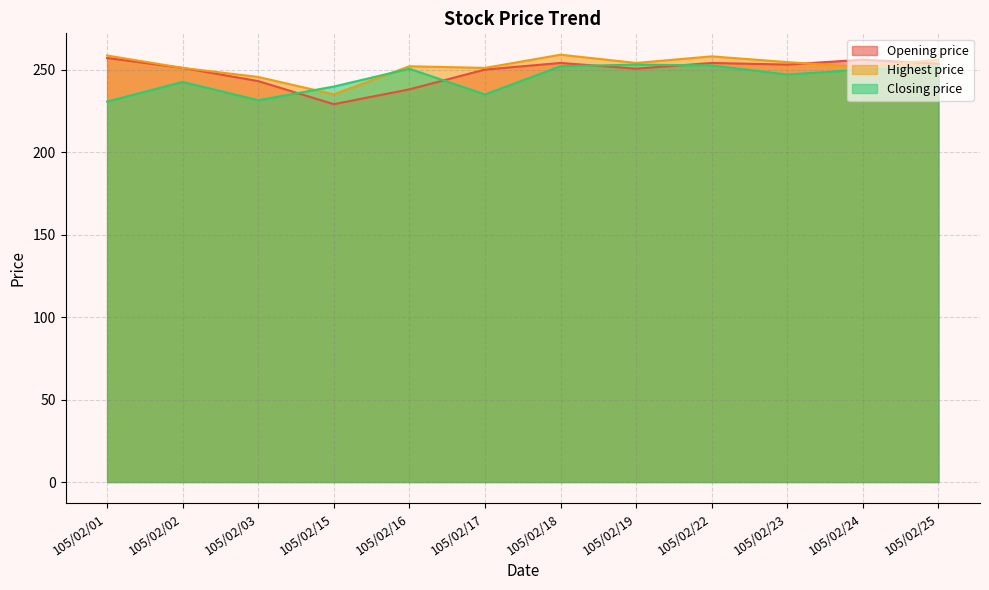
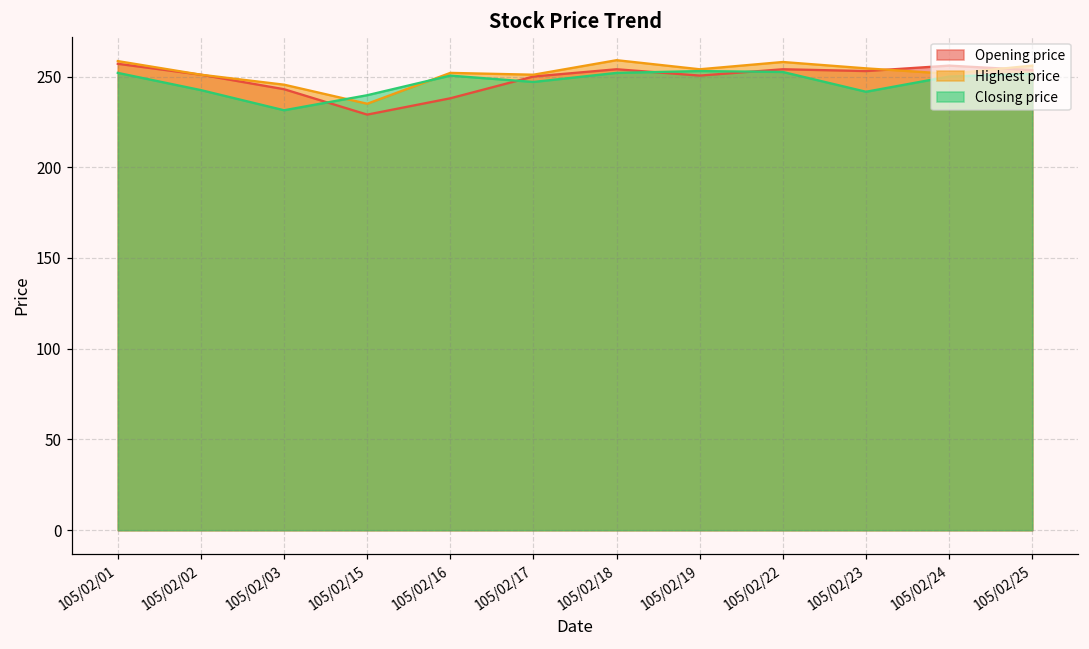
Closing price, 105/02/01: 231 -> 252
Closing price, 105/02/17: 235 -> 247
Closing price, 105/02/23: 247 -> 242
